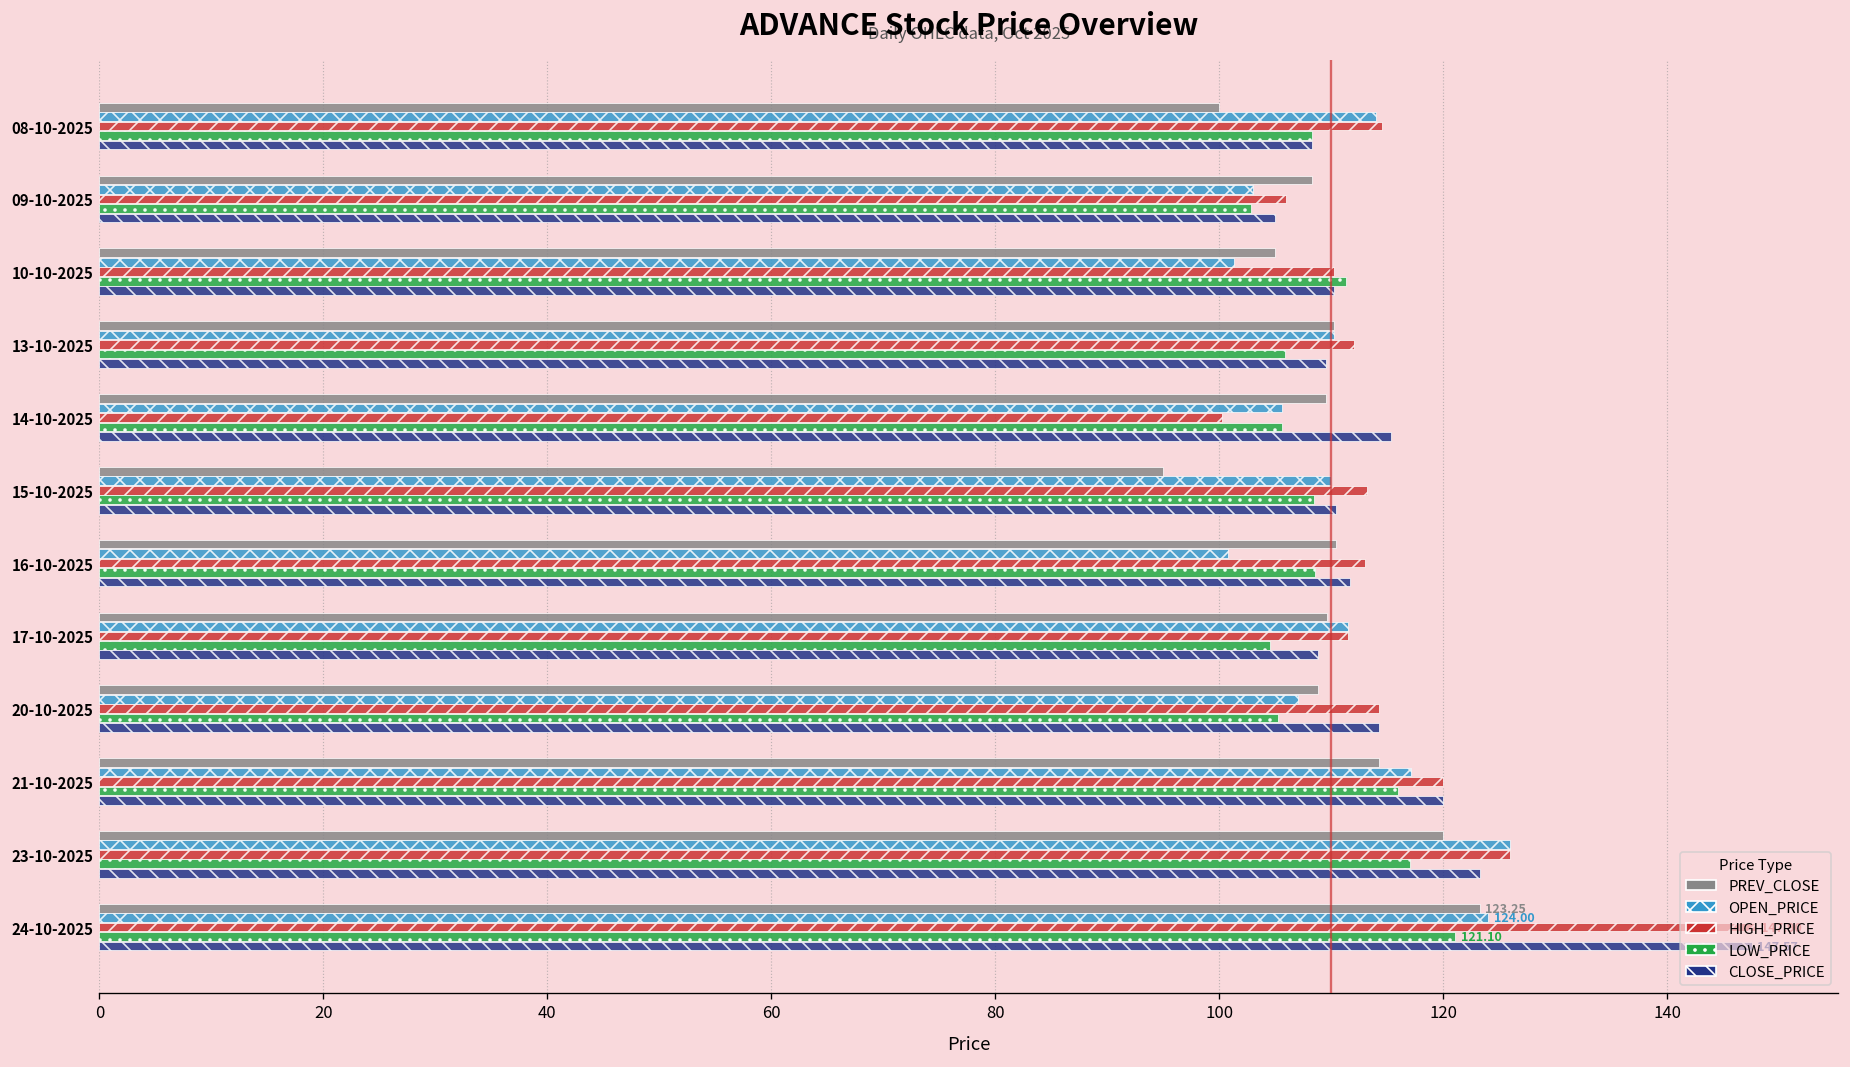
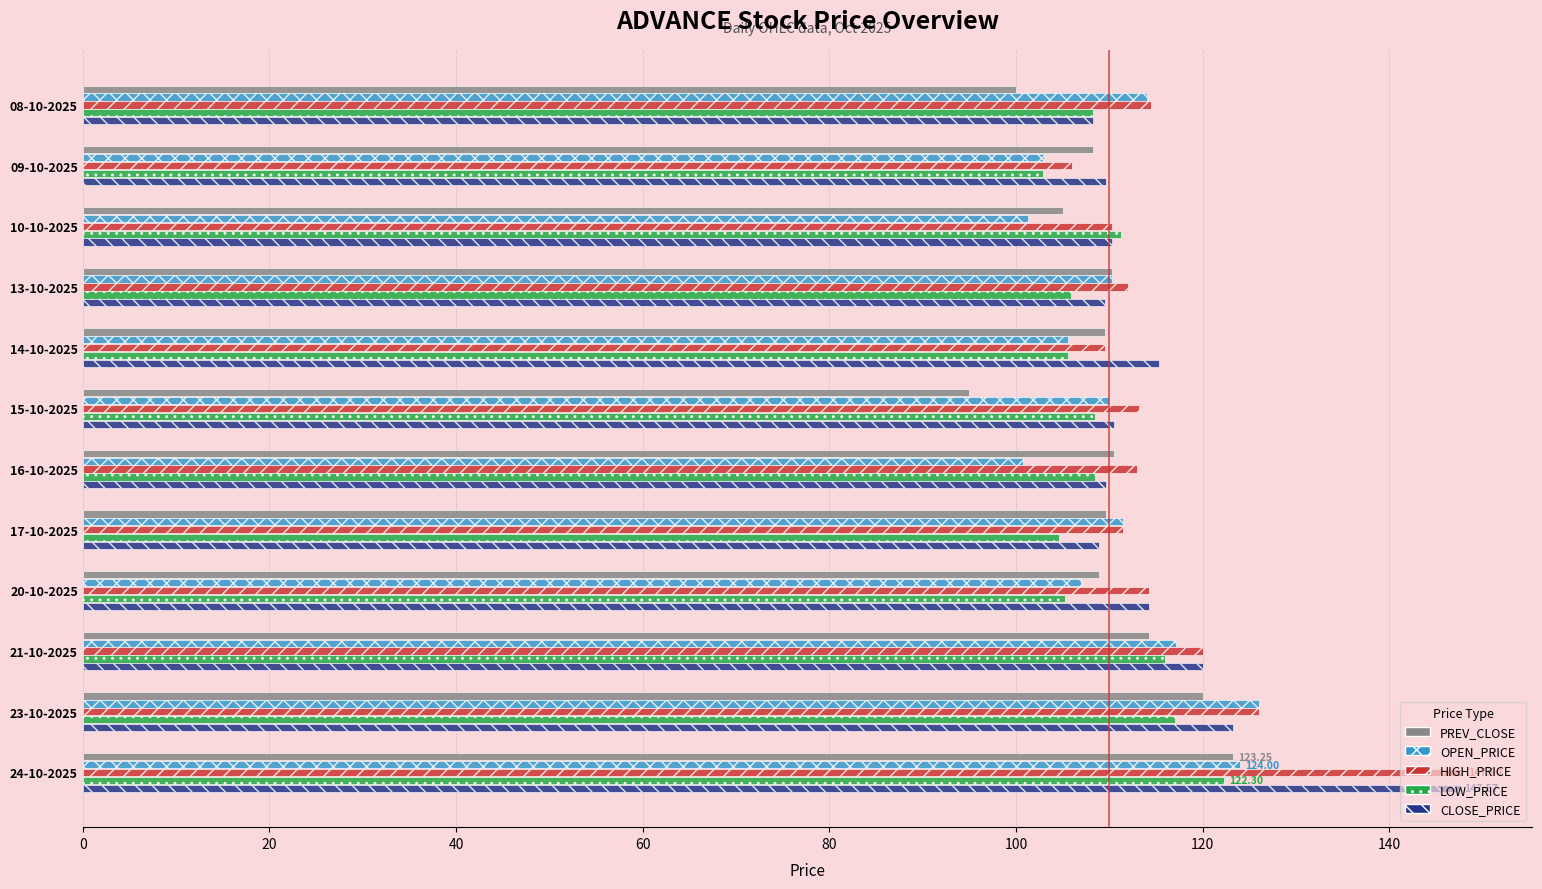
CLOSE_PRICE, 09-10-2025: 105 -> 110
HIGH_PRICE, 14-10-2025: 100 -> 109
CLOSE_PRICE, 16-10-2025: 112 -> 110
LOW_PRICE, 24-10-2025: 121.10 -> 122.30
